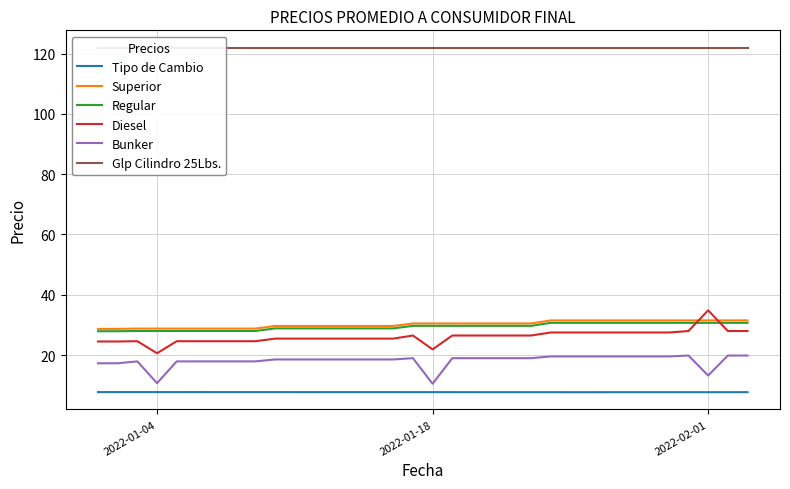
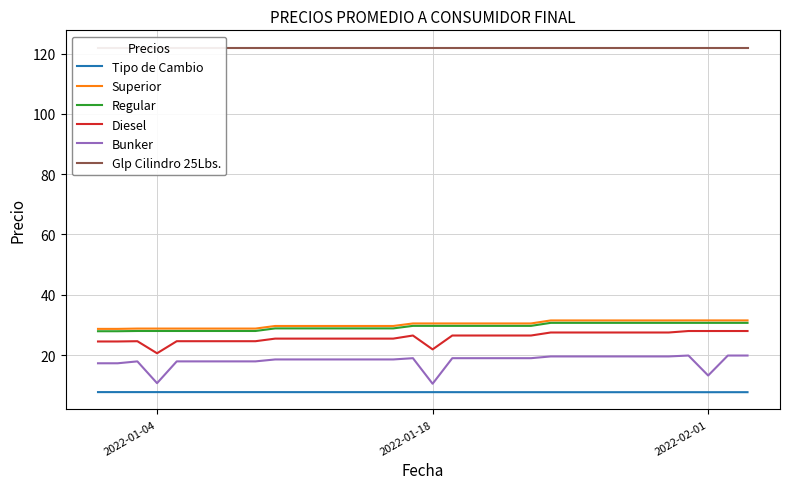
Diesel, 2022-02-01: 35 -> 28
